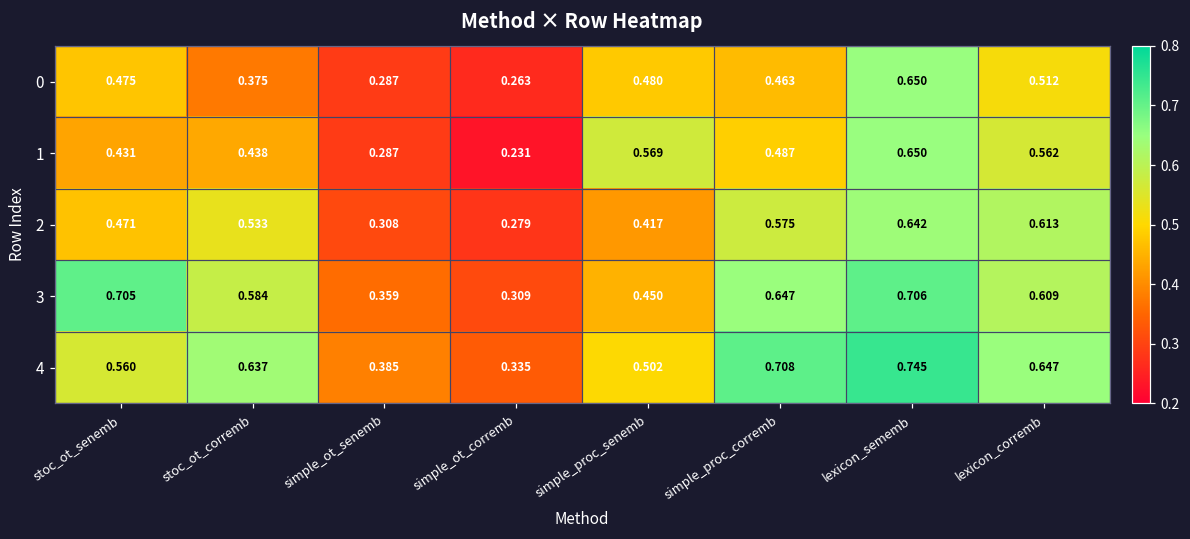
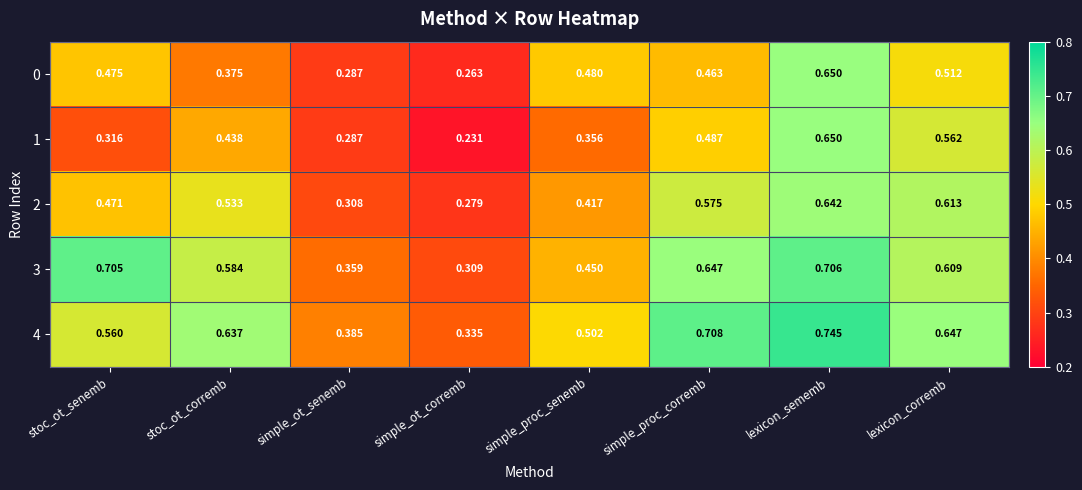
1, stoc_ot_senemb: 0.431 -> 0.316
1, simple_proc_senemb: 0.569 -> 0.356
